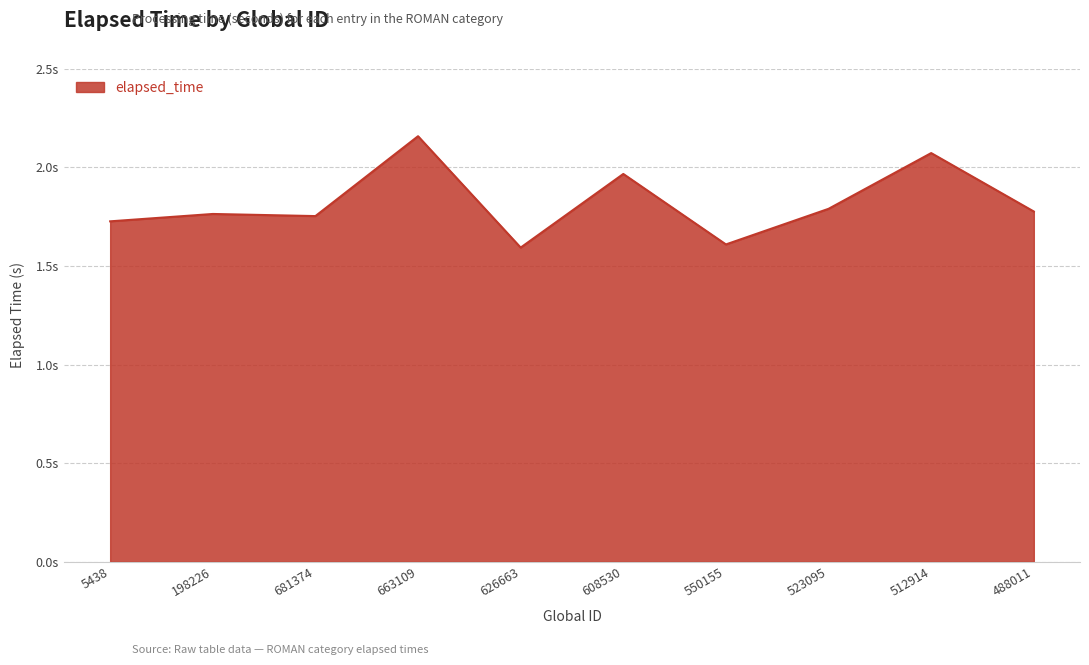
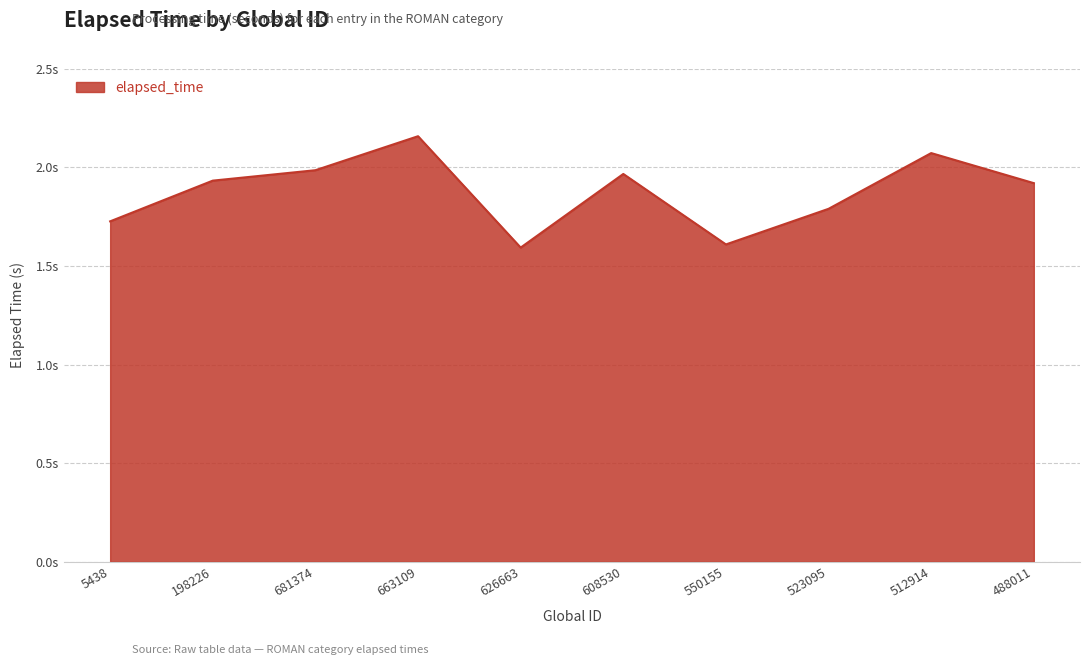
198226: 1.76s -> 1.93s
681374: 1.75s -> 1.99s
488011: 1.78s -> 1.92s
